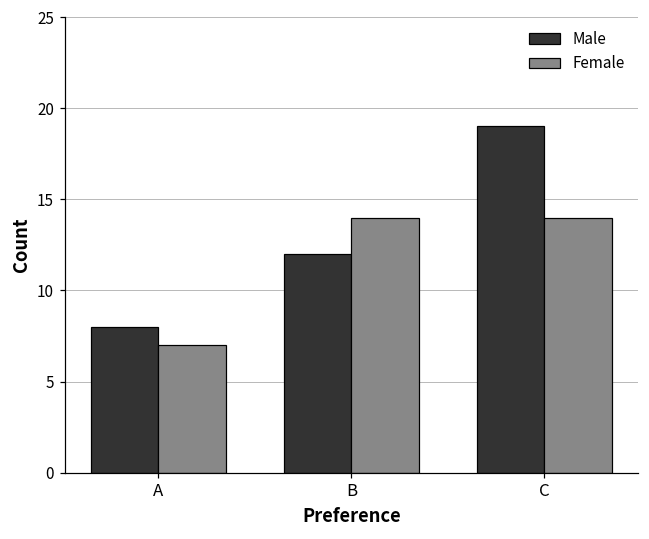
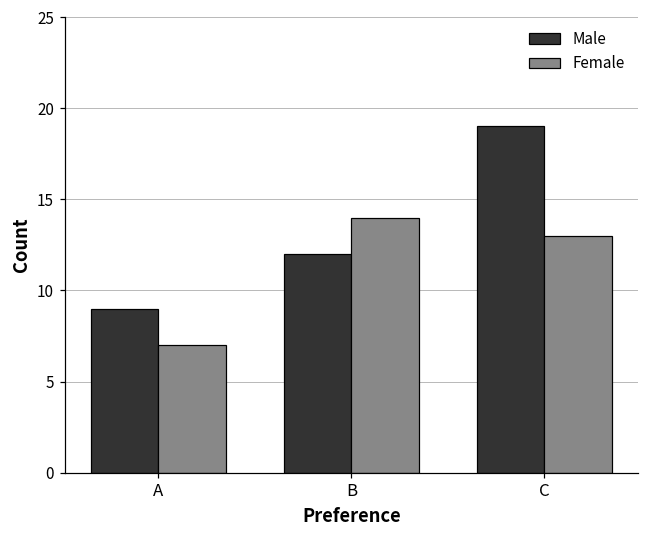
Male, A: 8 -> 9
Female, C: 14 -> 13
